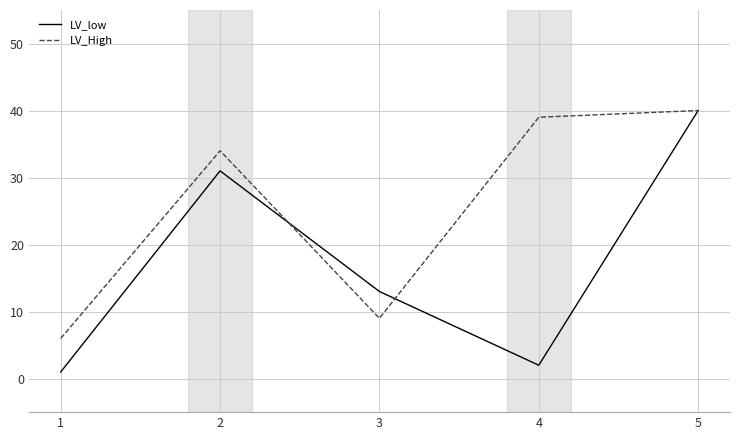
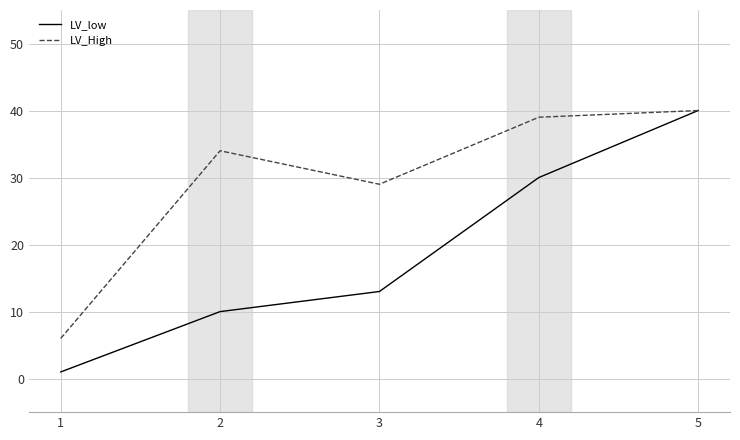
LV_low, 2: 31 -> 10
LV_High, 3: 9 -> 29
LV_low, 4: 2 -> 30
